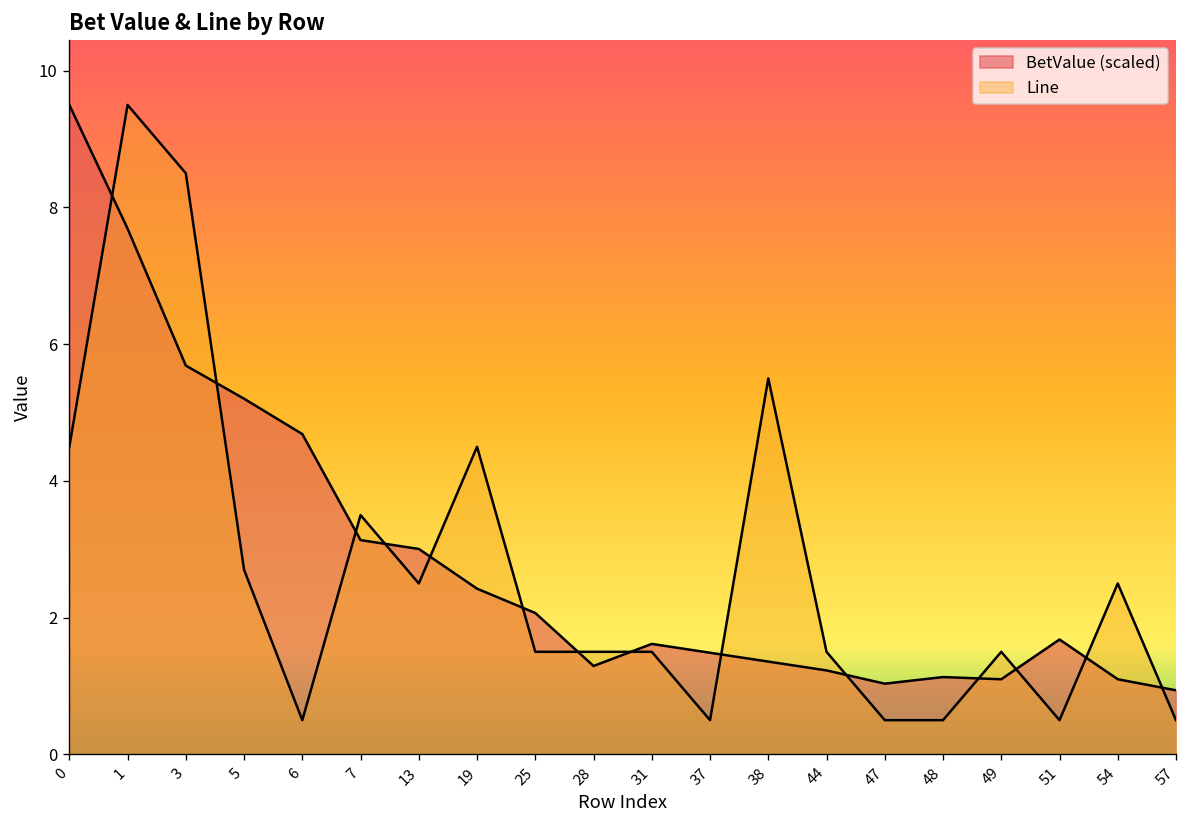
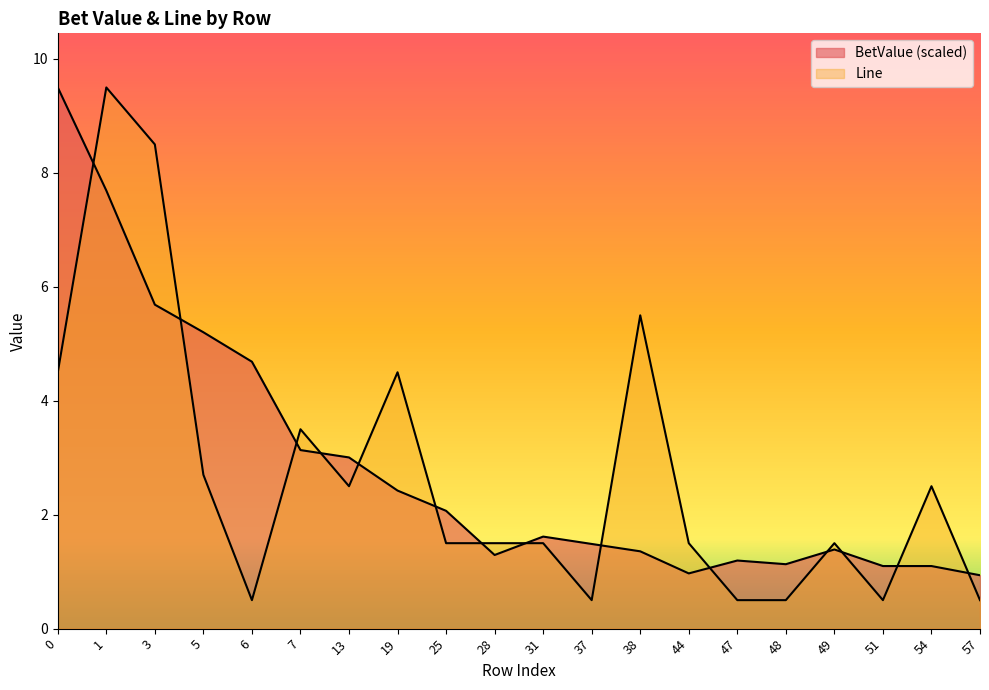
BetValue (scaled), 44: 1.2 -> 1.0
BetValue (scaled), 47: 1.0 -> 1.2
BetValue (scaled), 49: 1.1 -> 1.4
BetValue (scaled), 51: 1.7 -> 1.1
